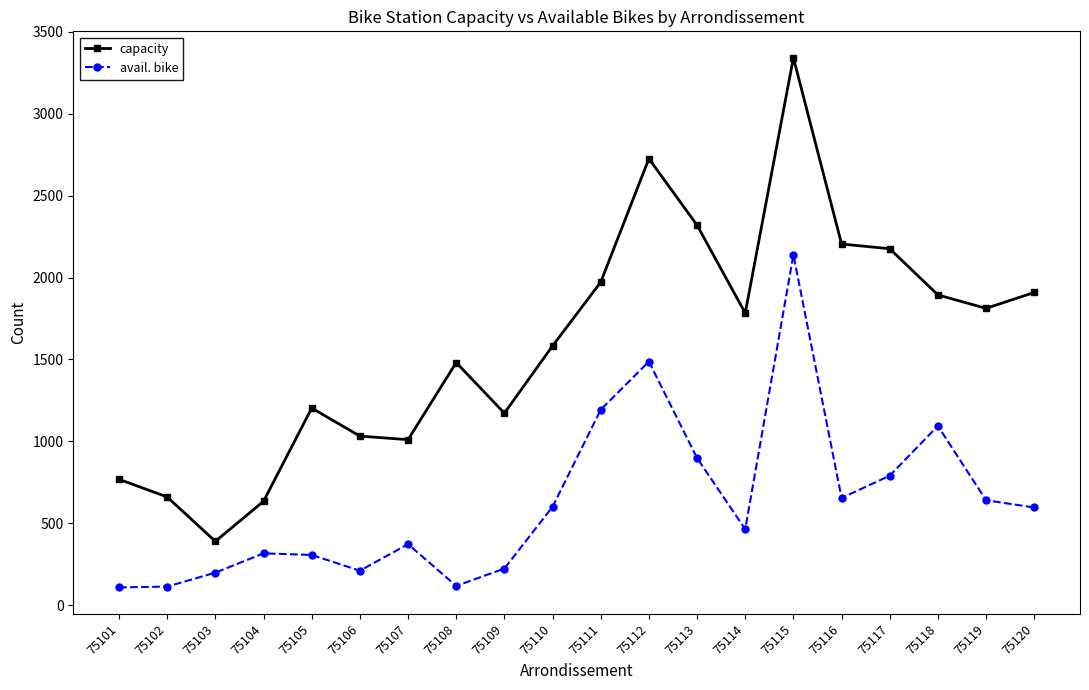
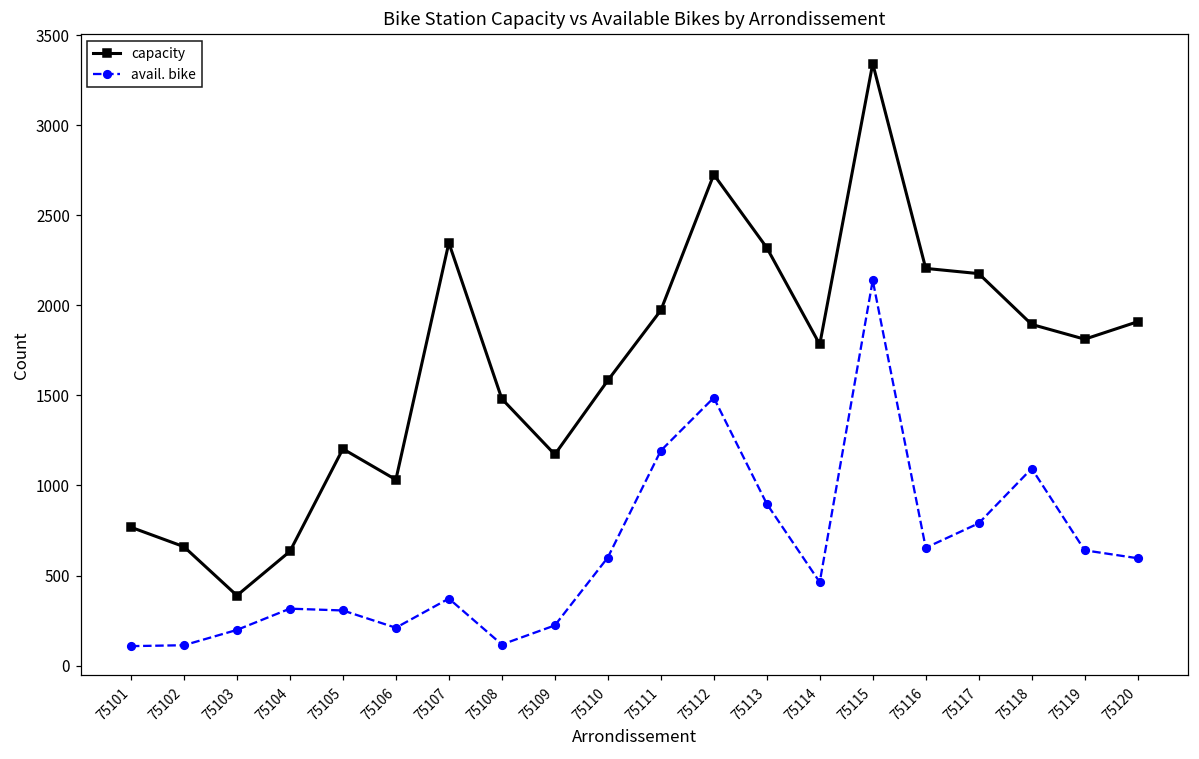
capacity, 75107: 1010 -> 2350
